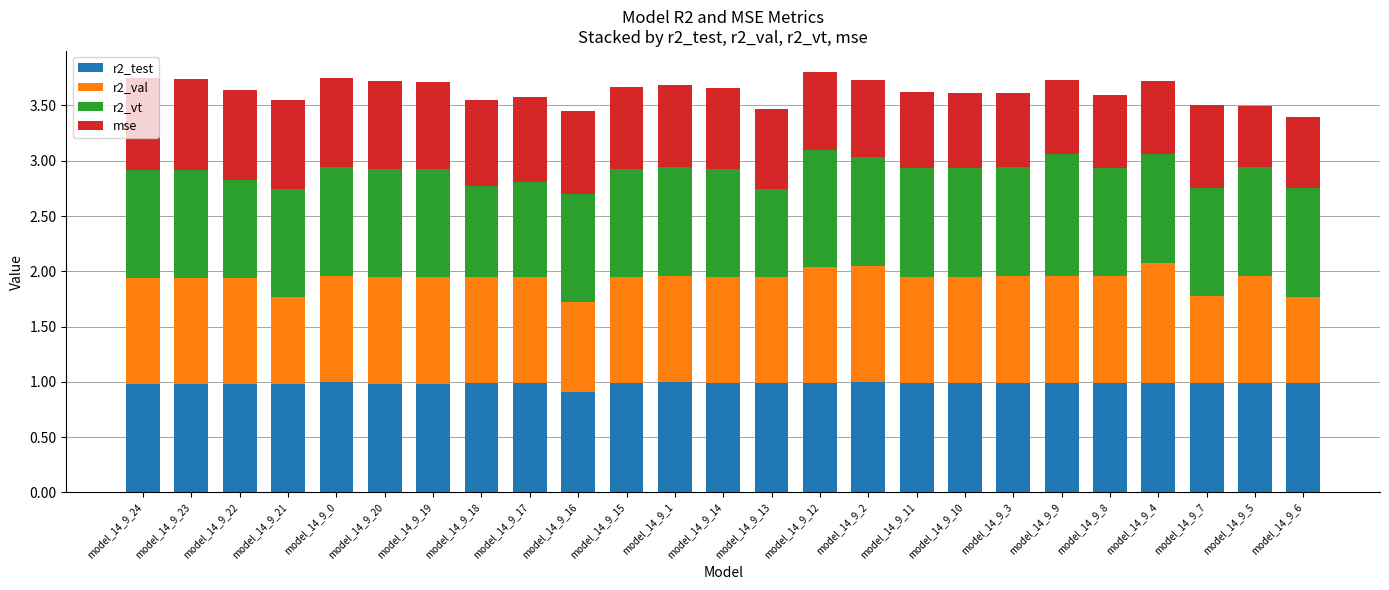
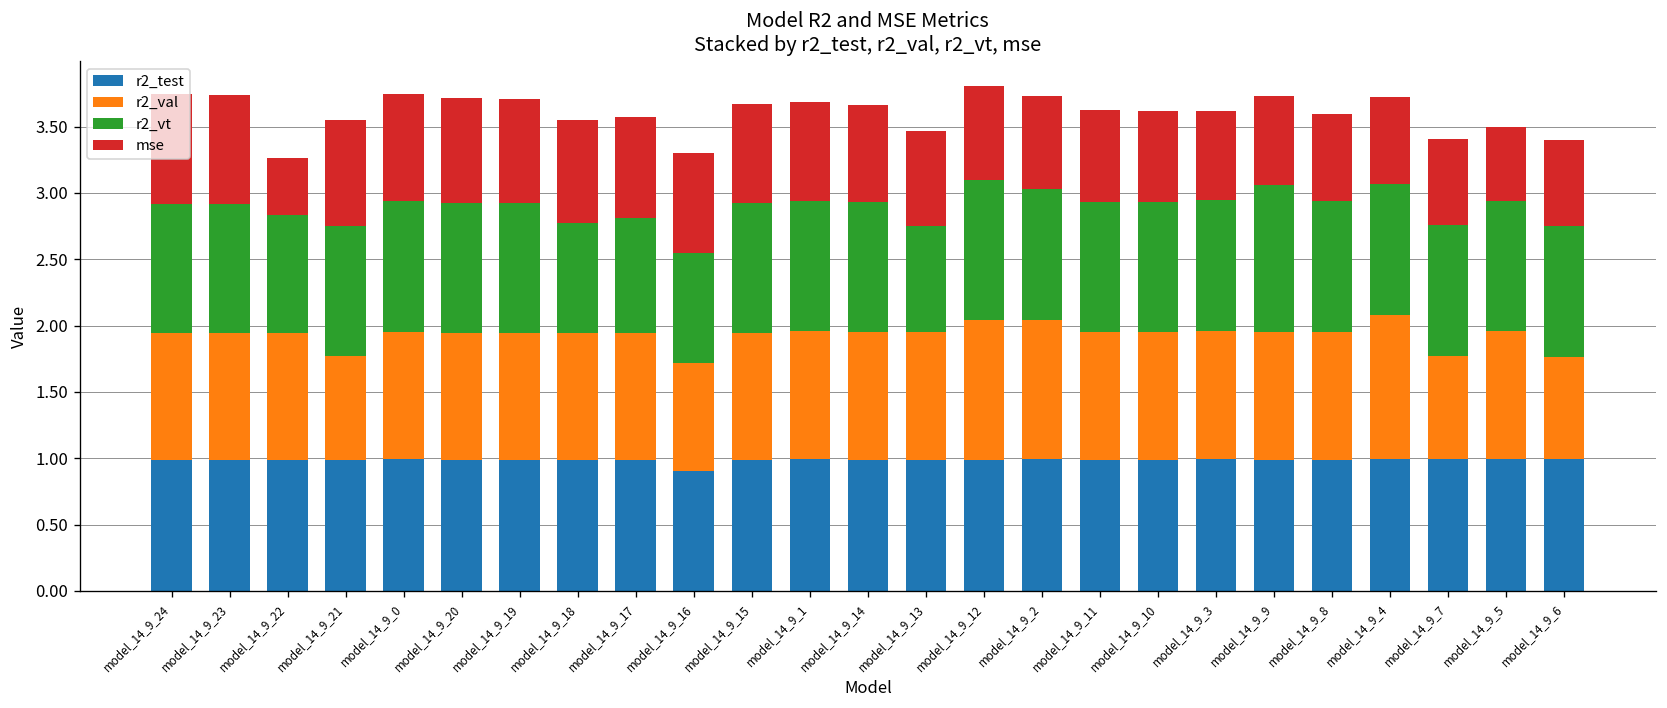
mse, model_14_9_22: 0.81 -> 0.44
r2_vt, model_14_9_16: 0.98 -> 0.82
mse, model_14_9_7: 0.75 -> 0.65
